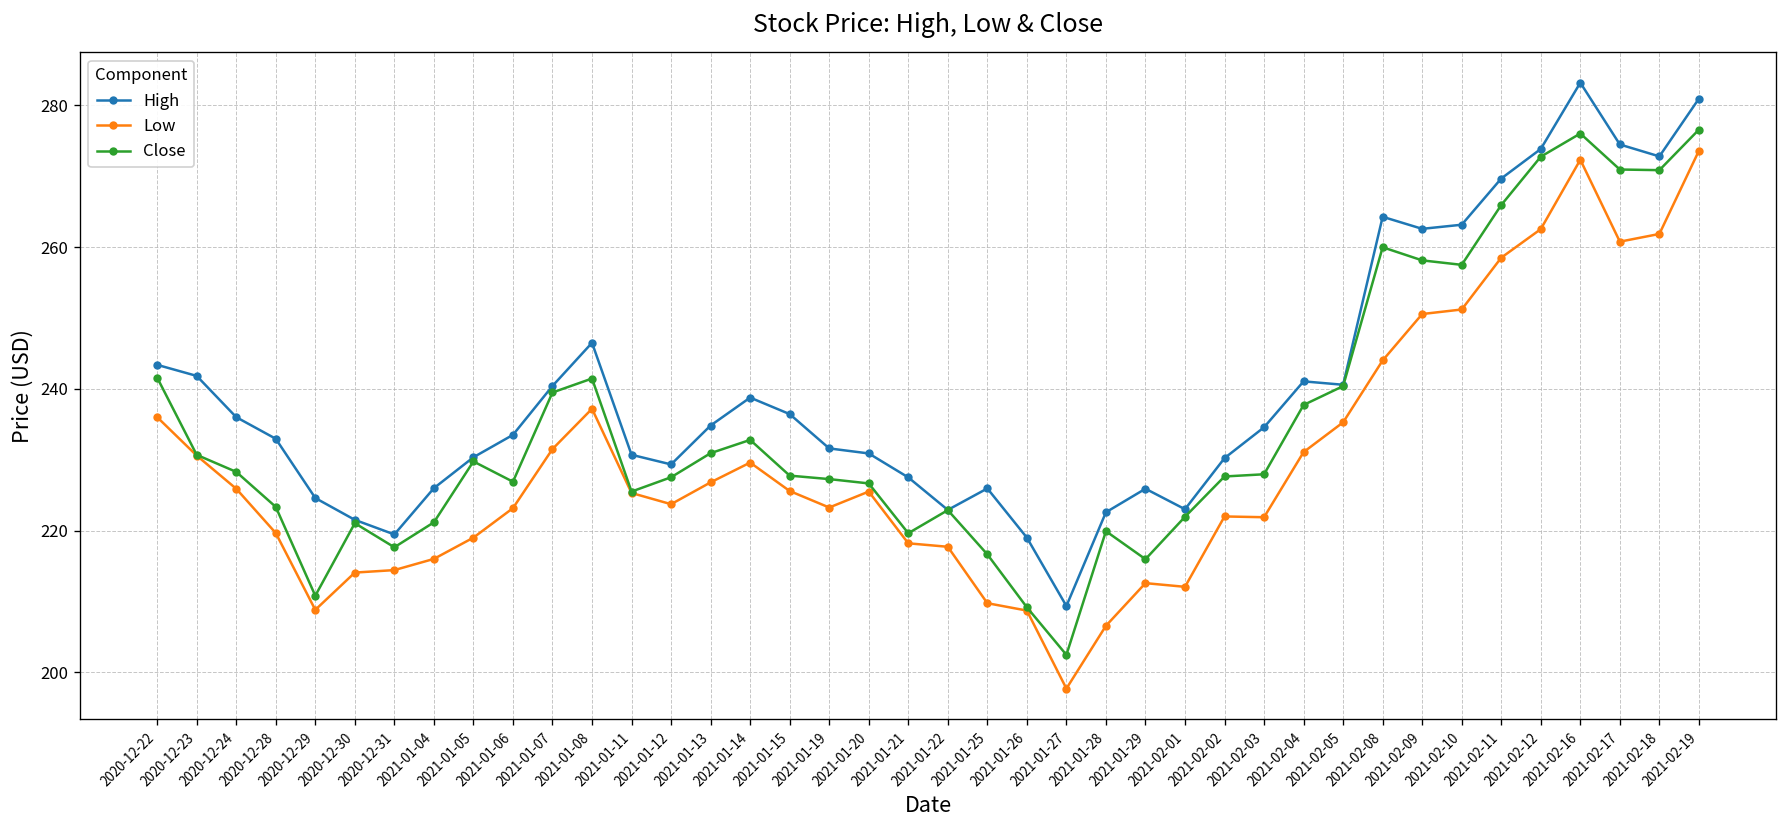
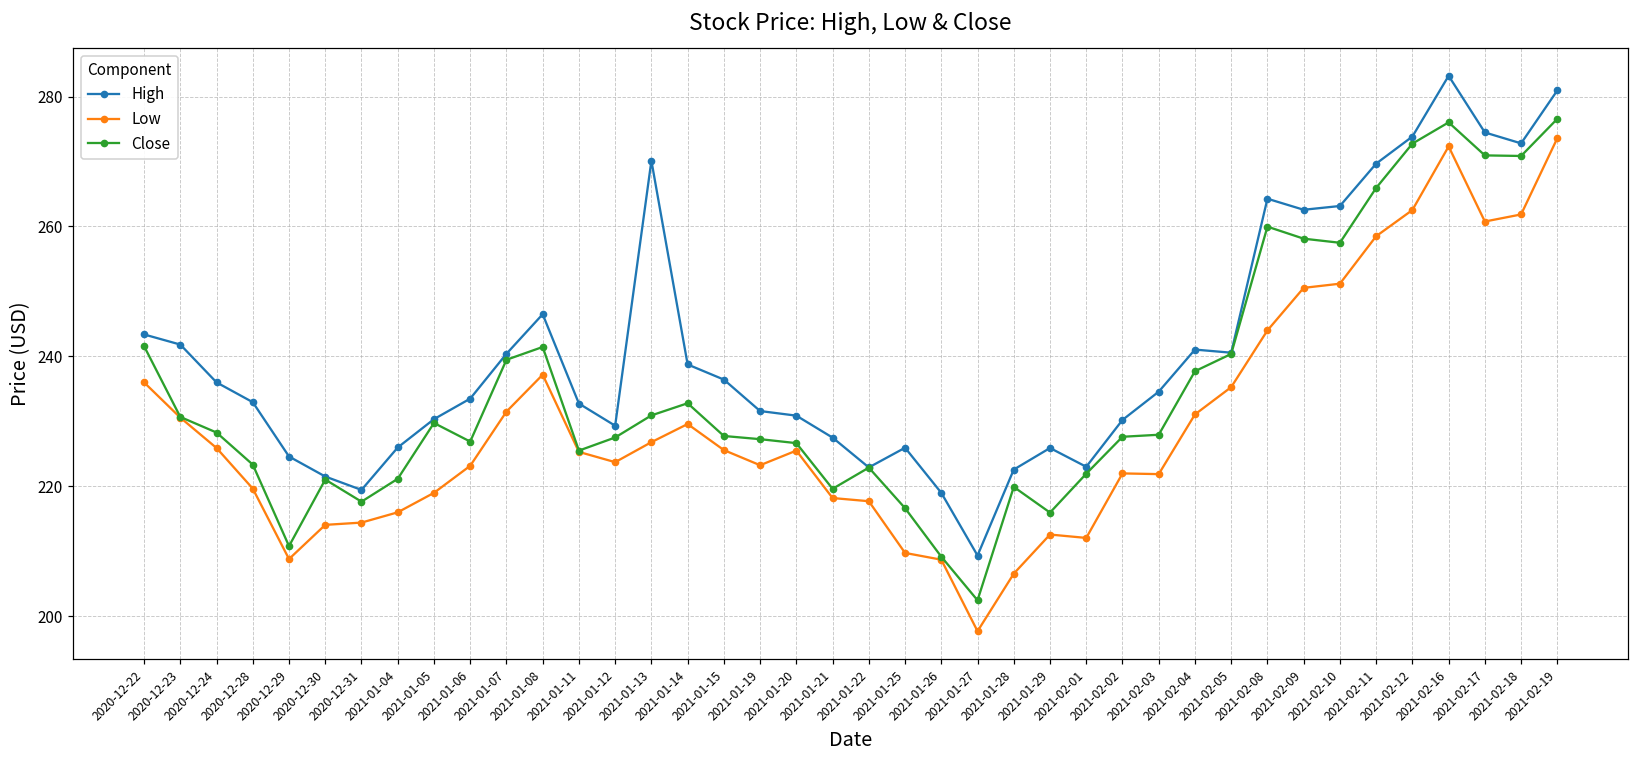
High, 2021-01-11: 231 -> 233
High, 2021-01-13: 235 -> 270
